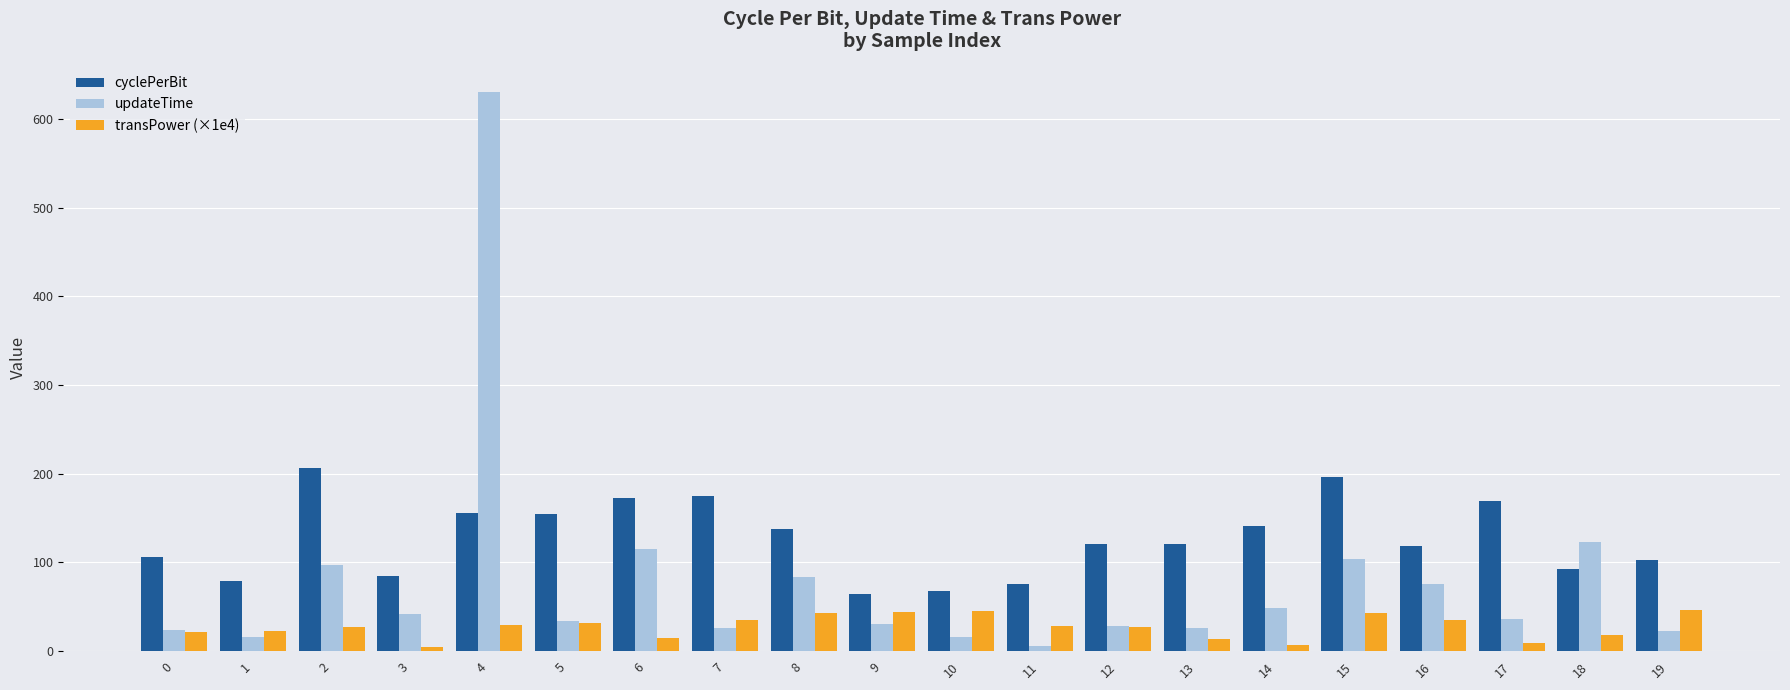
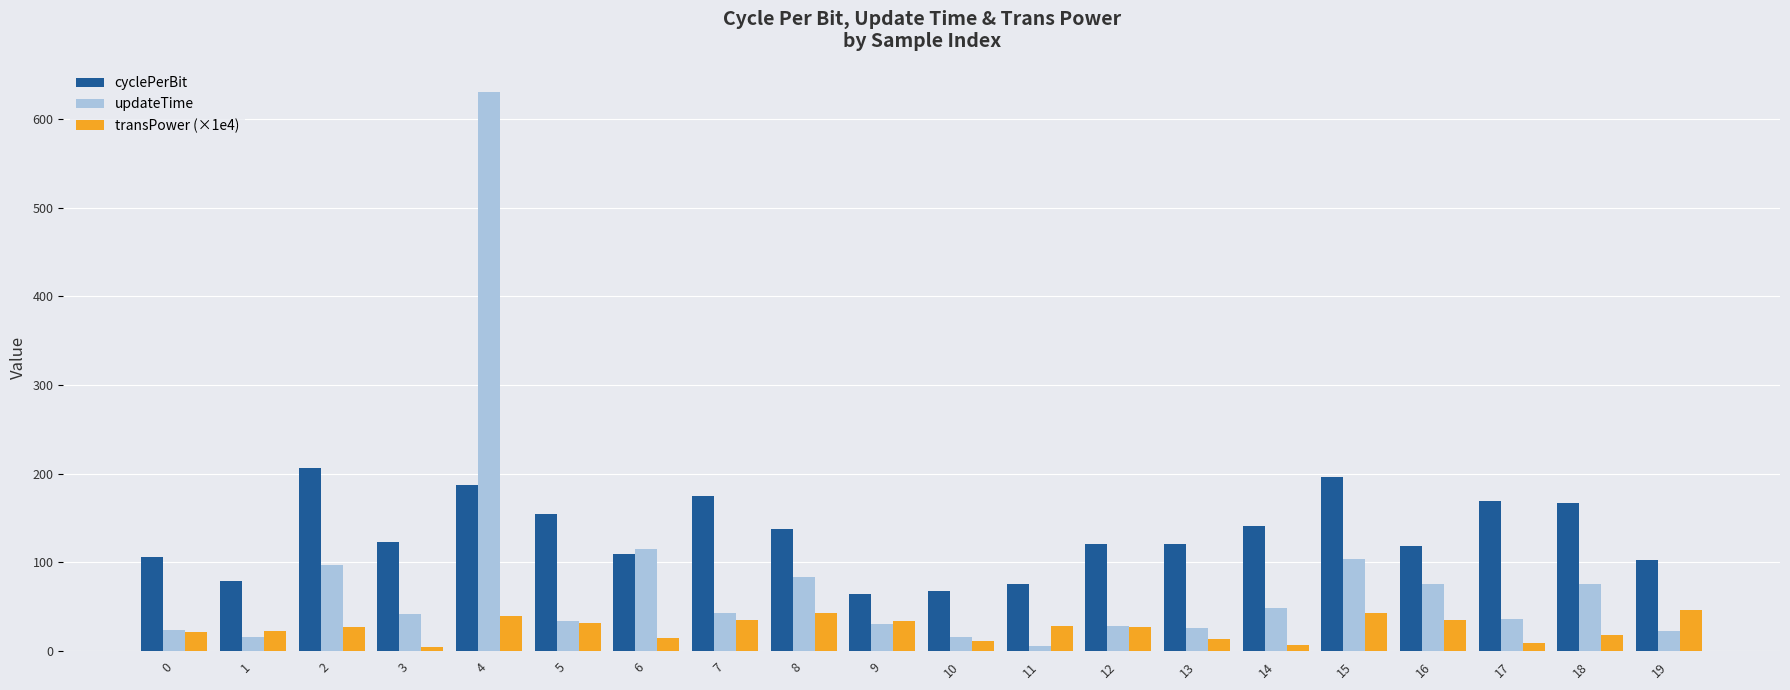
cyclePerBit, 3: 80 -> 120
cyclePerBit, 4: 160 -> 190
transPower (×1e4), 4: 30 -> 40
cyclePerBit, 6: 170 -> 110
updateTime, 7: 30 -> 40
transPower (×1e4), 9: 40 -> 30
transPower (×1e4), 10: 50 -> 10
cyclePerBit, 18: 90 -> 170
updateTime, 18: 120 -> 80
